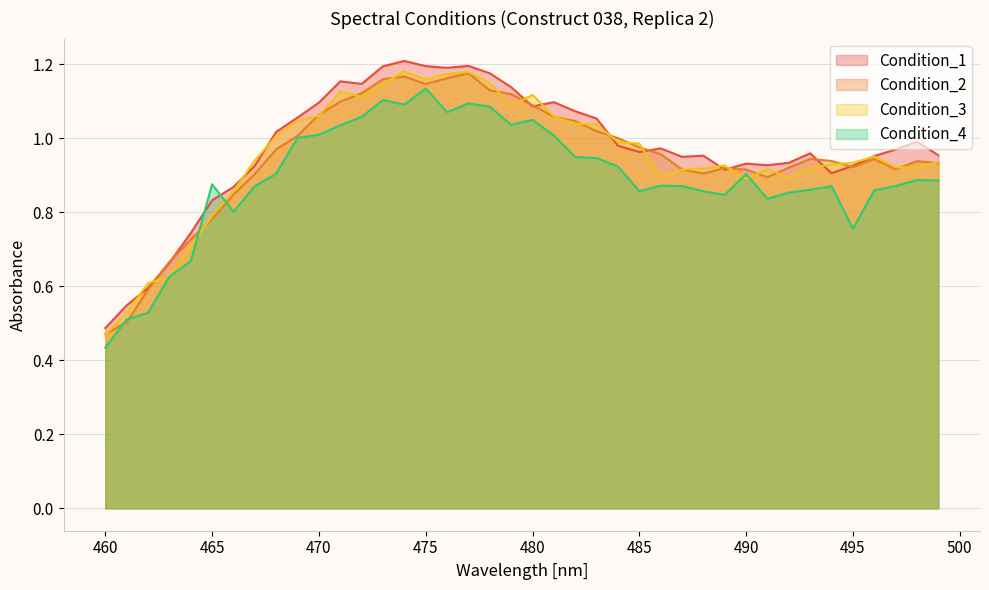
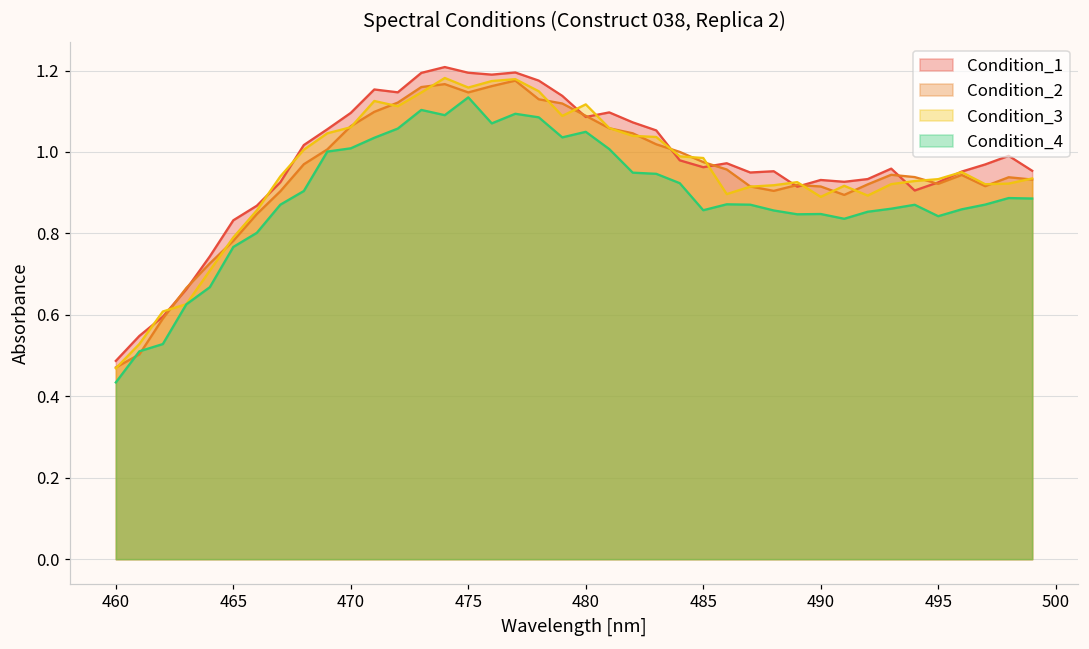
Condition_4, 465: 0.88 -> 0.77
Condition_4, 490: 0.90 -> 0.85
Condition_4, 495: 0.76 -> 0.84
